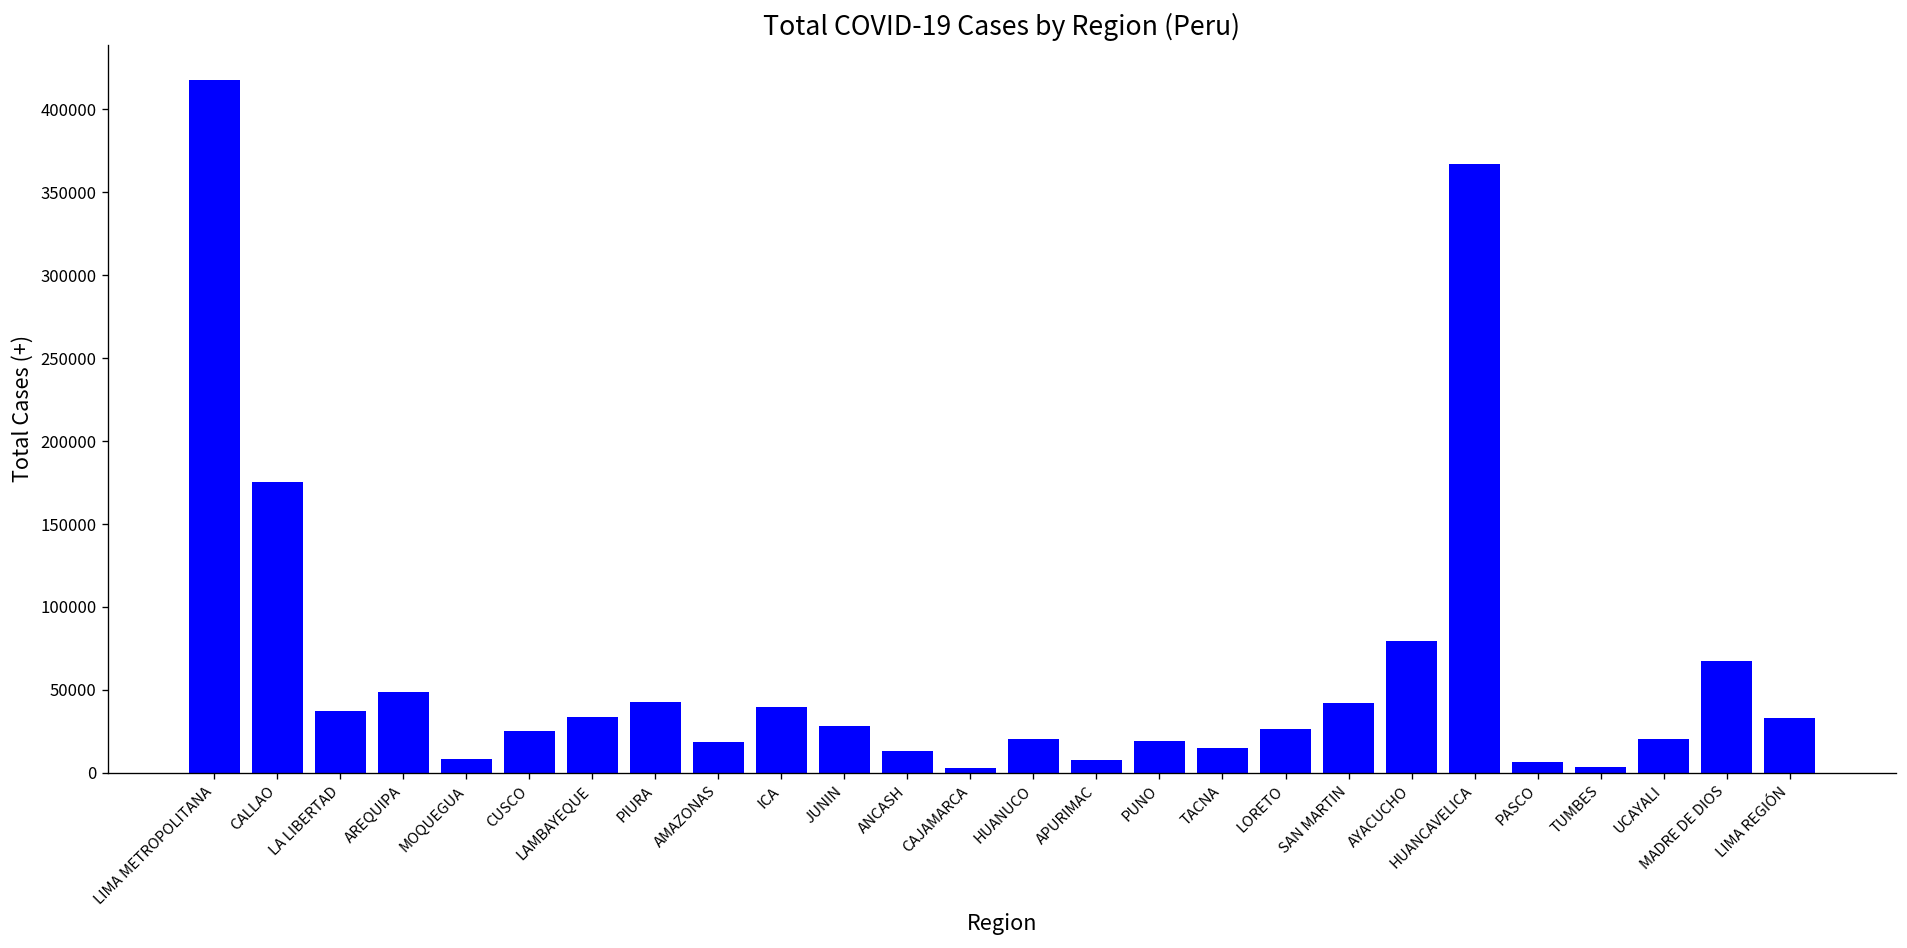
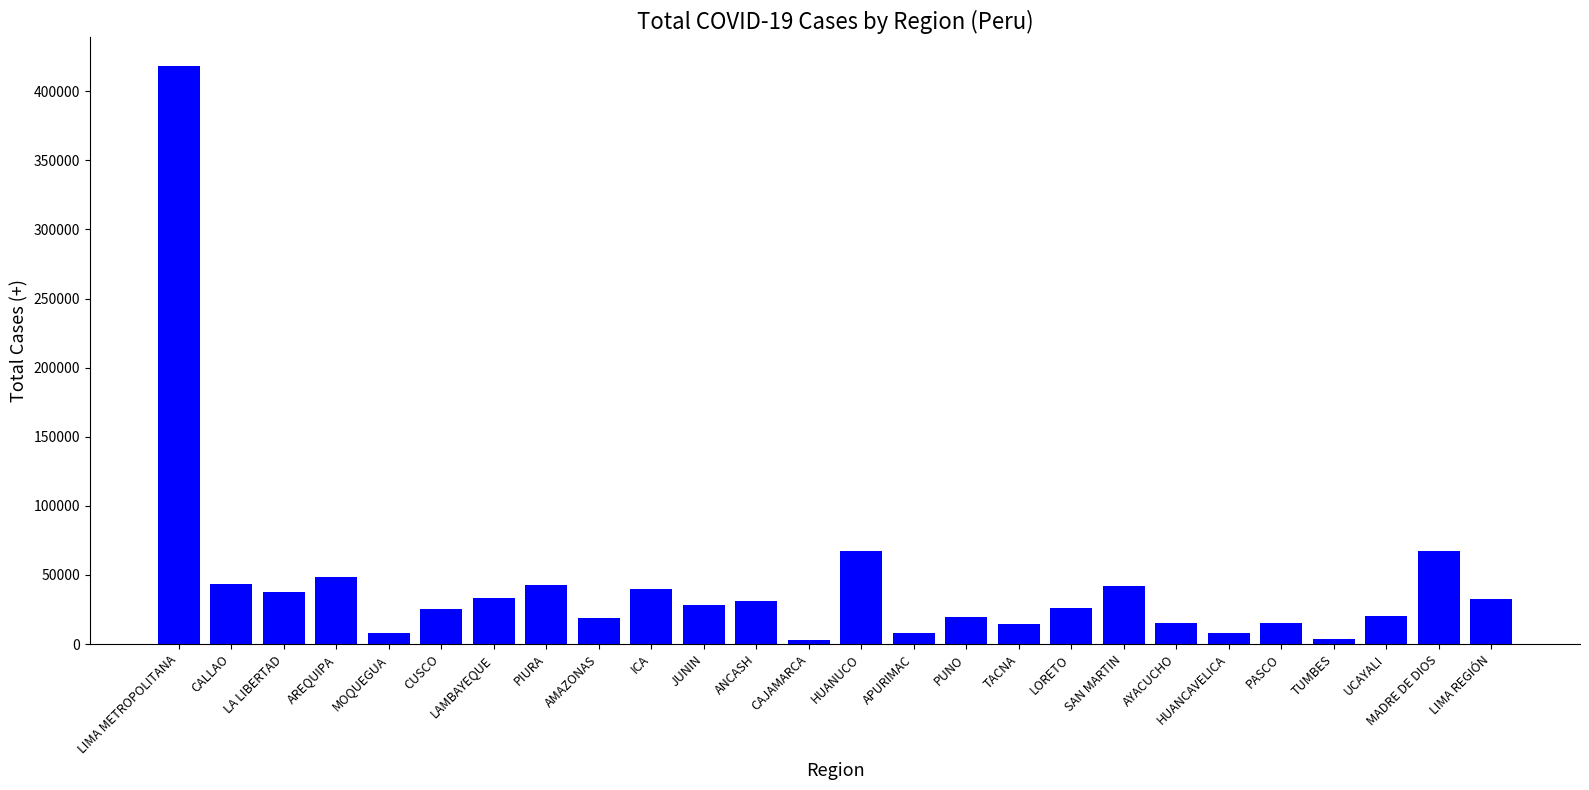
CALLAO: 175000 -> 44000
ANCASH: 13000 -> 31000
HUANUCO: 21000 -> 67000
AYACUCHO: 79000 -> 15000
HUANCAVELICA: 367000 -> 8000
PASCO: 7000 -> 15000
